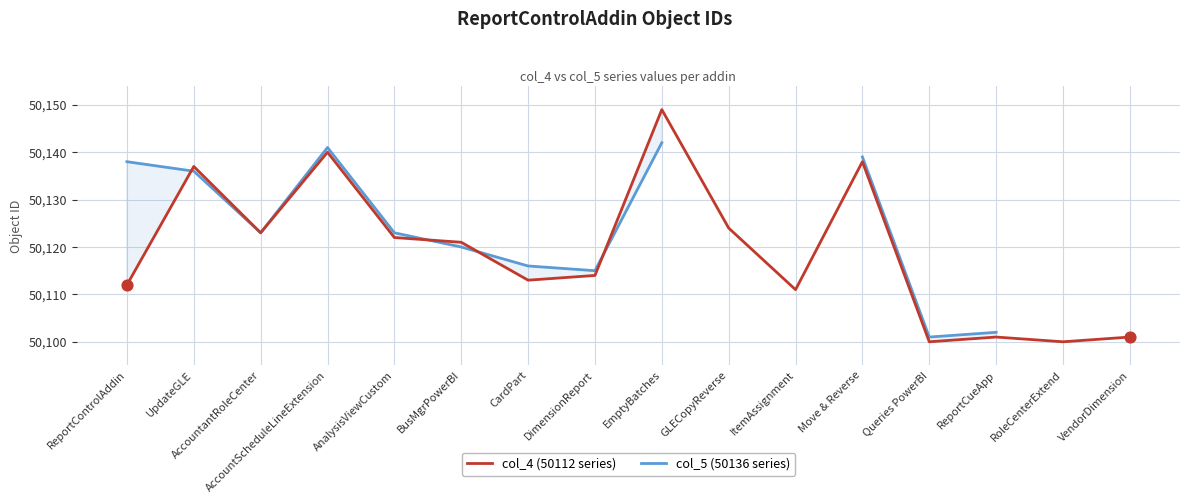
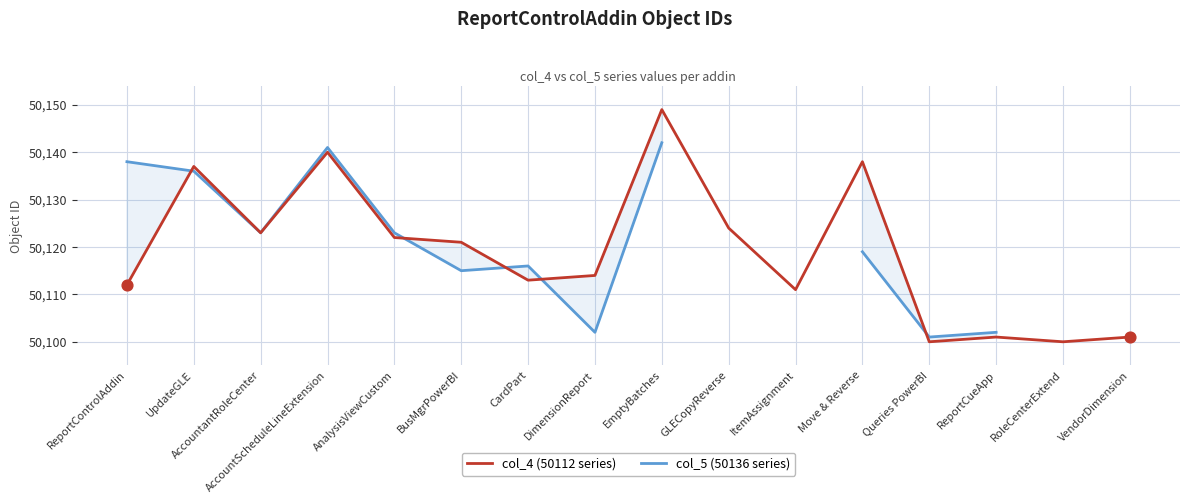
col_5 (50136 series), BusMgrPowerBI: 50,120 -> 50,115
col_5 (50136 series), DimensionReport: 50,115 -> 50,102
col_5 (50136 series), Move & Reverse: 50,139 -> 50,119
